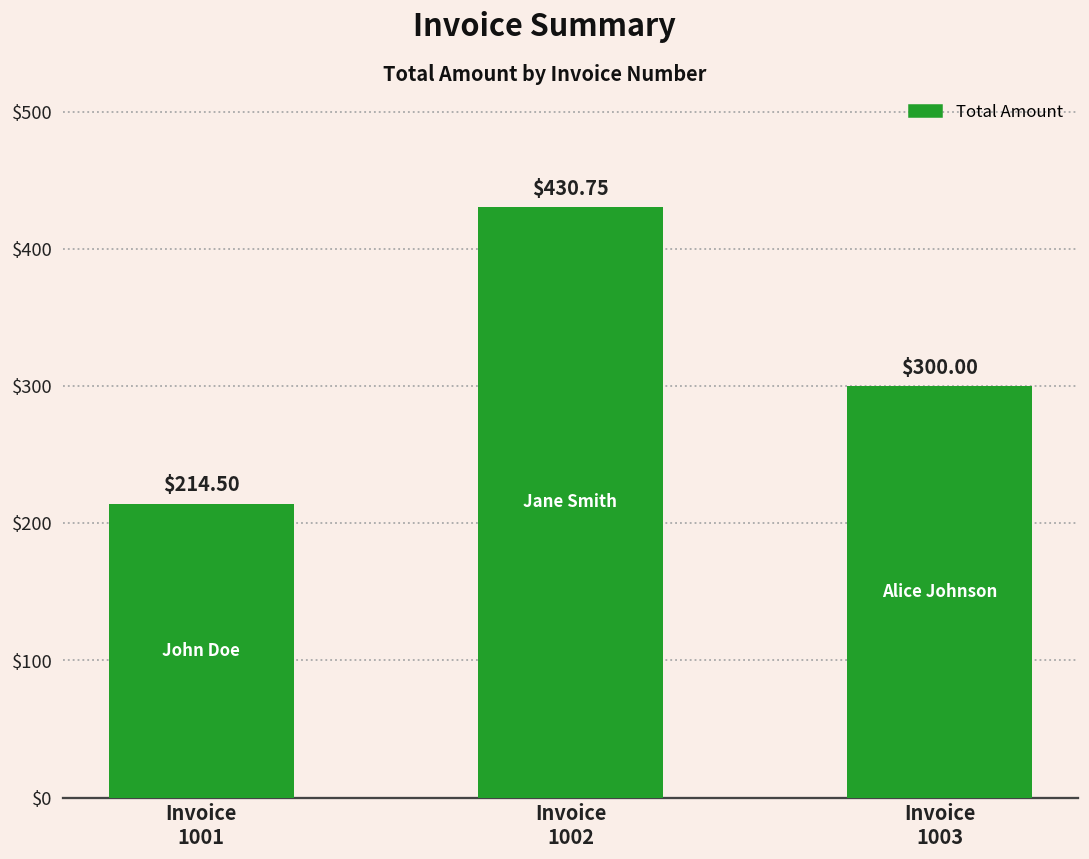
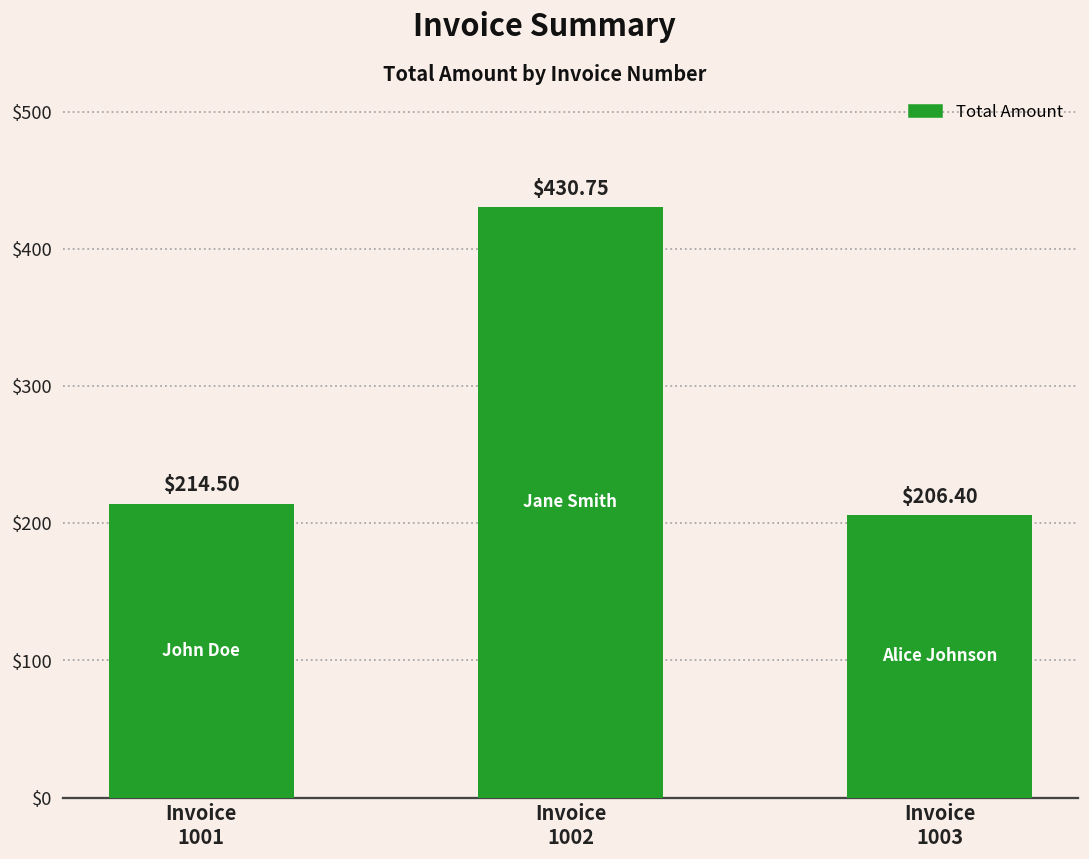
Invoice 1003: $300.00 -> $206.40
